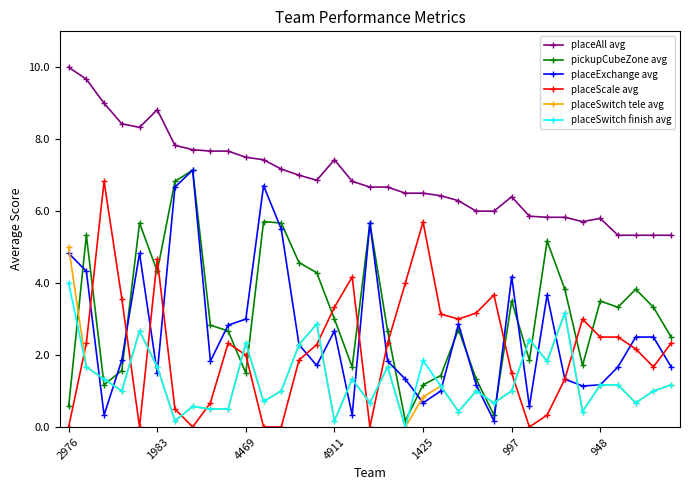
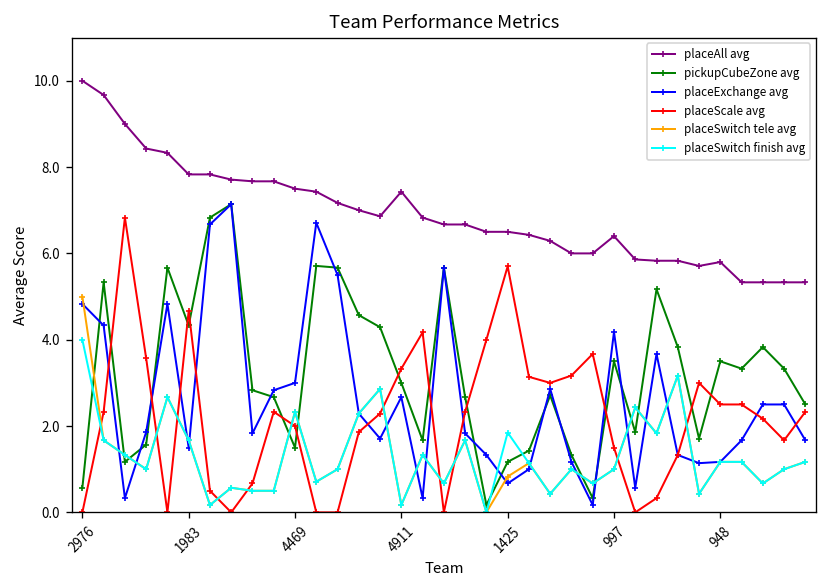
placeAll avg, 1983: 8.8 -> 7.8
